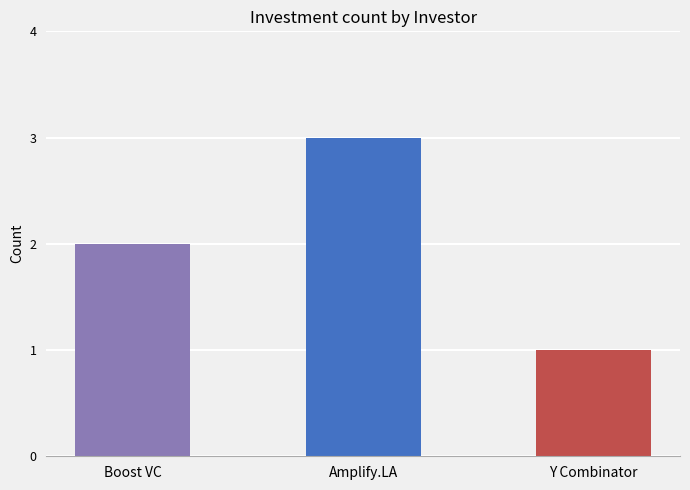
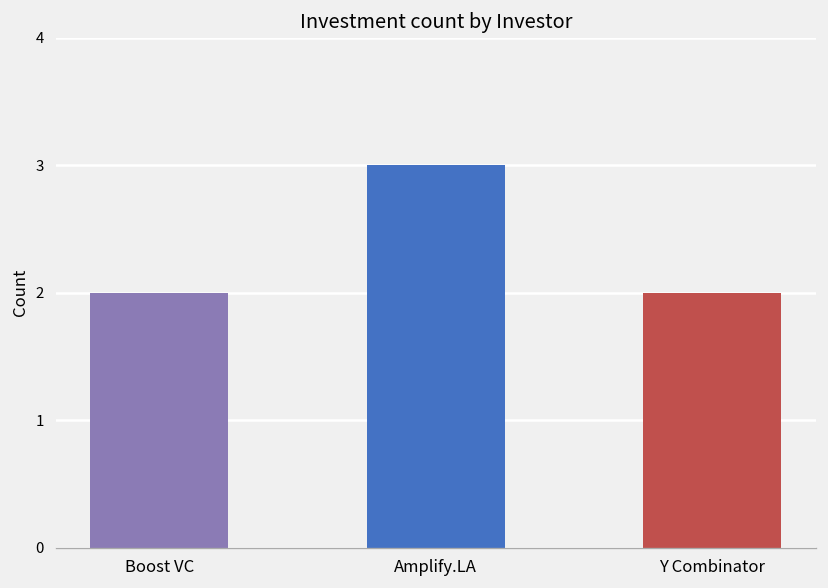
Y Combinator: 1 -> 2
